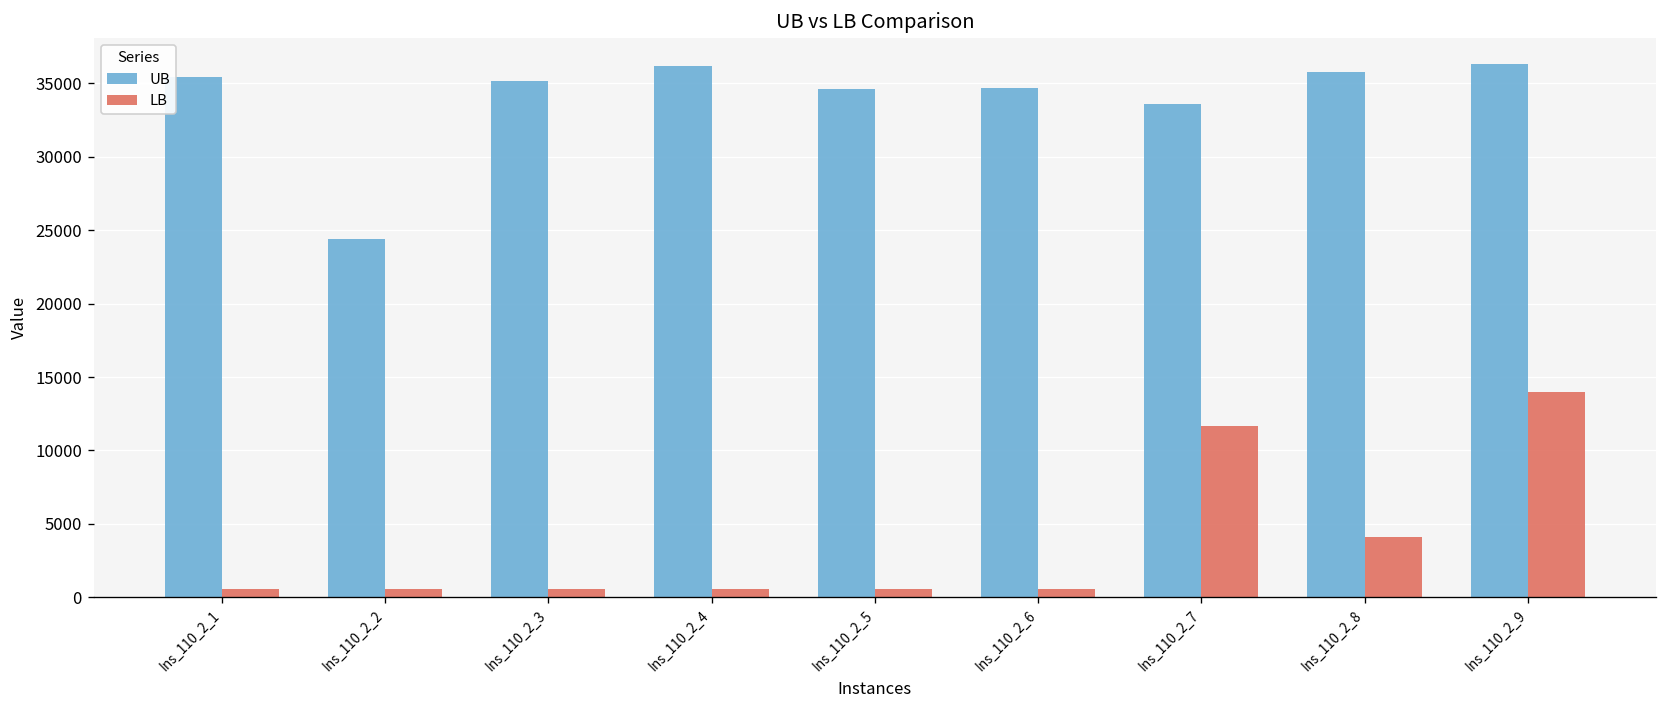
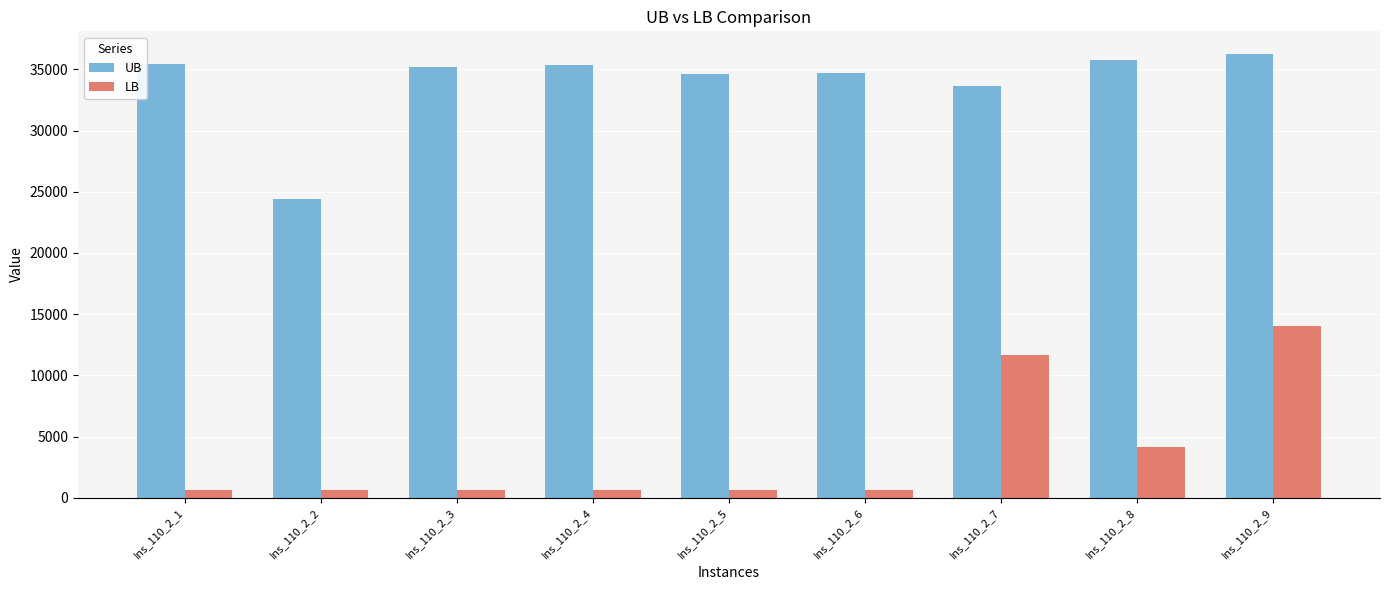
UB, Ins_110_2_4: 36100 -> 35400
